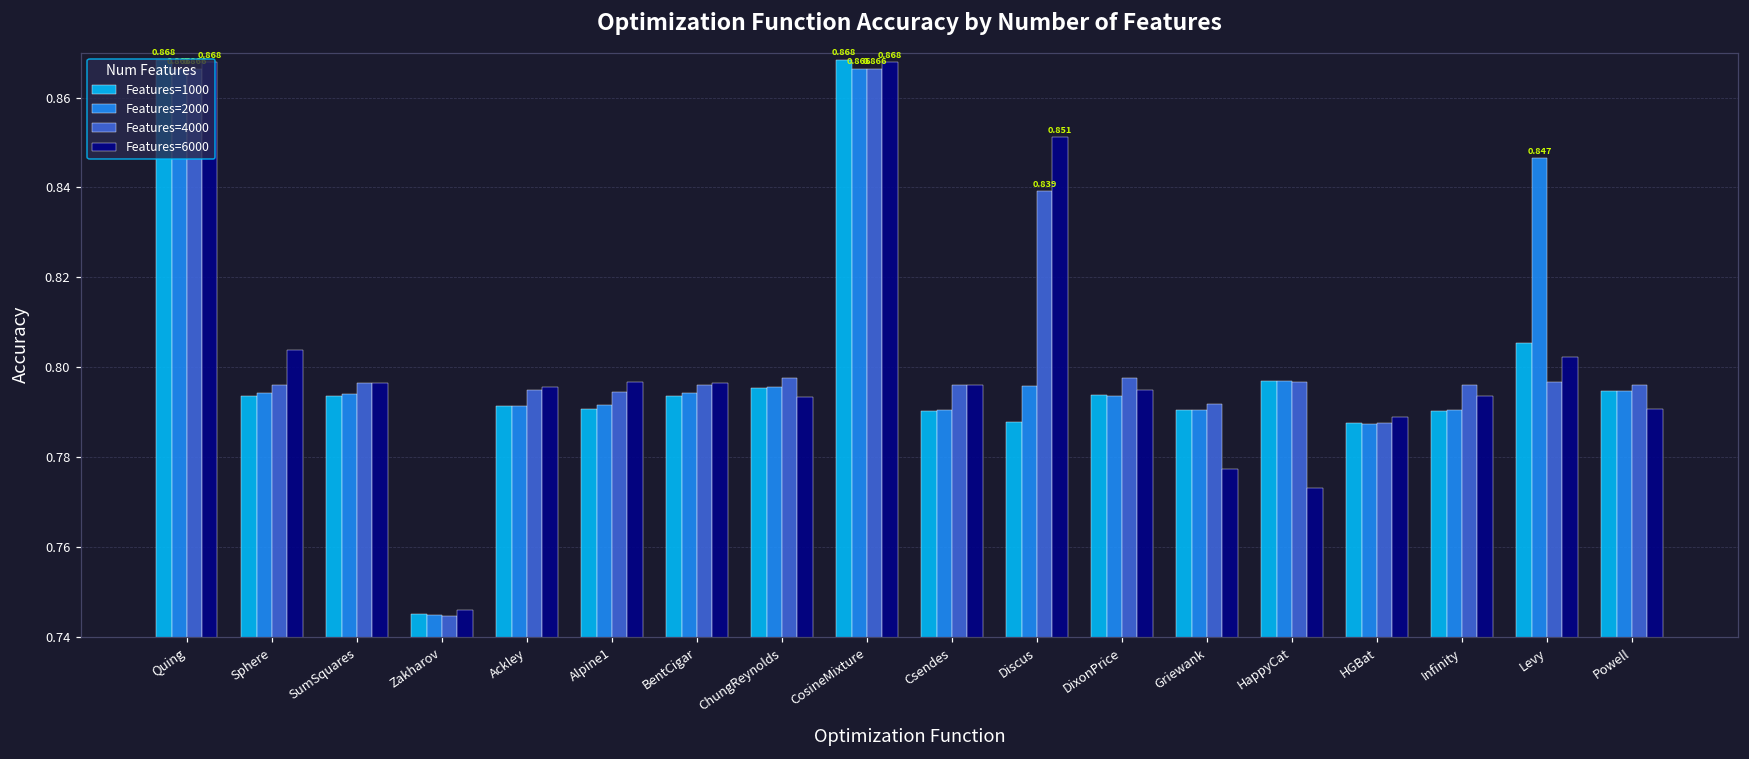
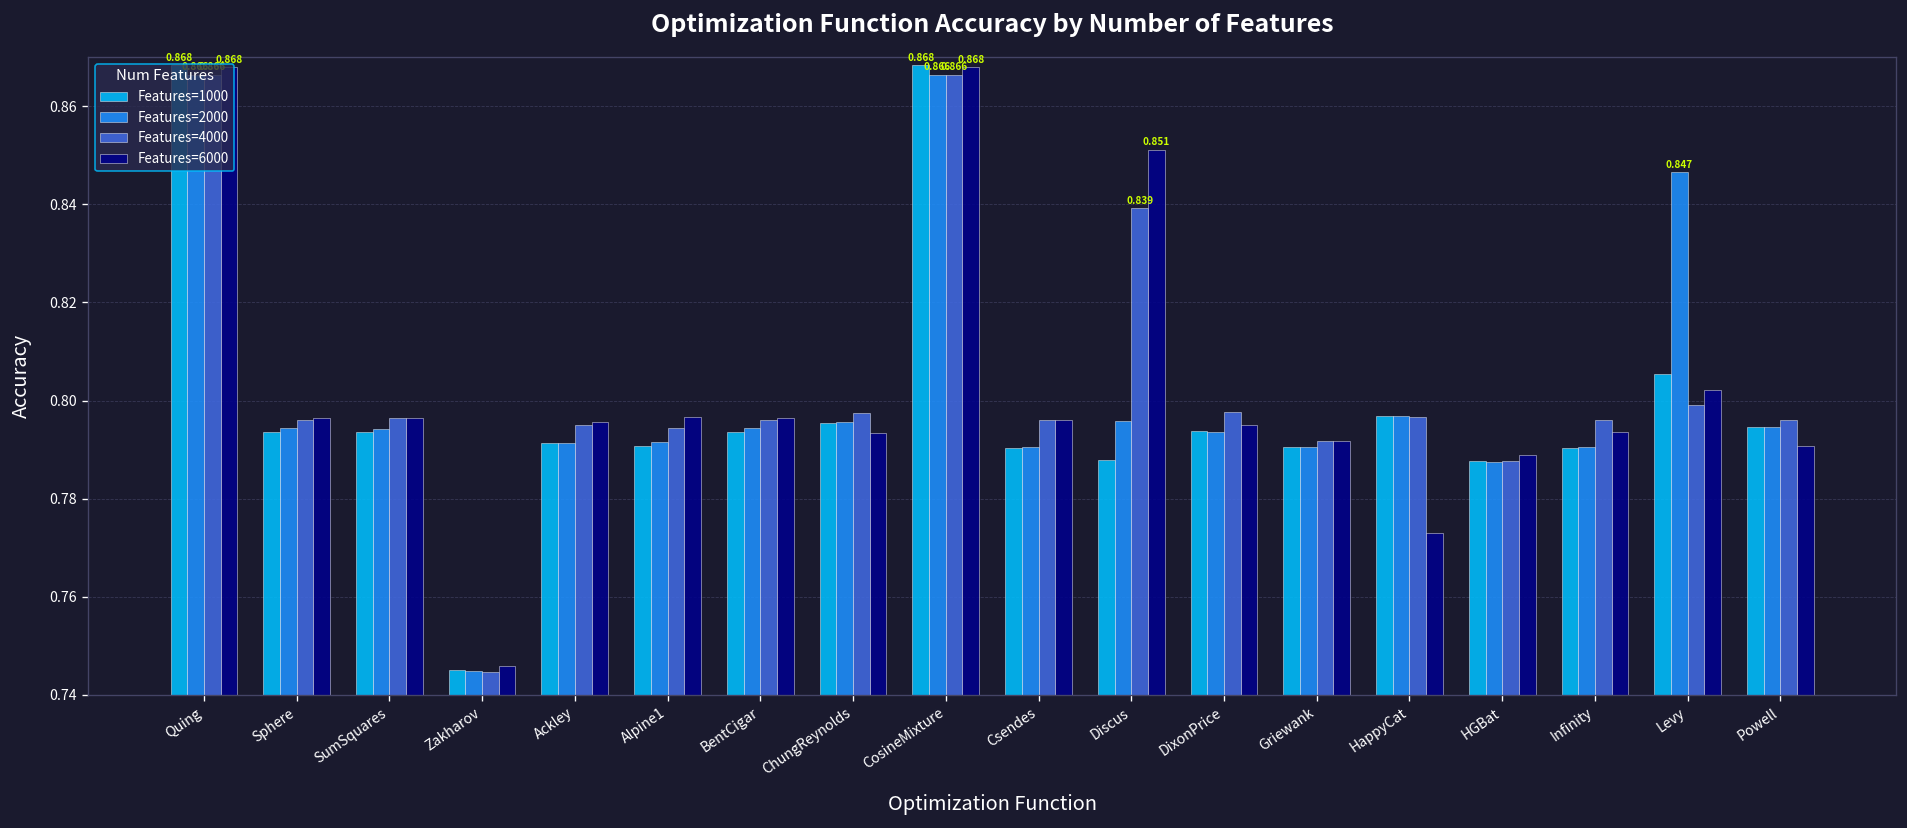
Features=6000, Sphere: 0.804 -> 0.796
Features=6000, Griewank: 0.777 -> 0.792
Features=4000, Levy: 0.797 -> 0.799
